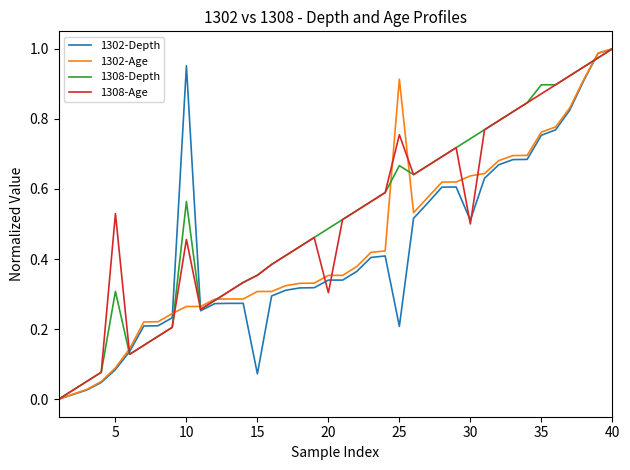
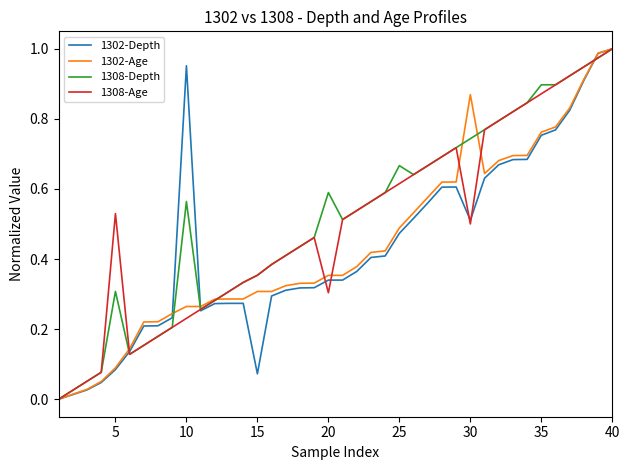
1308-Age, 10: 0.46 -> 0.23
1308-Depth, 20: 0.49 -> 0.59
1302-Depth, 25: 0.21 -> 0.47
1302-Age, 25: 0.91 -> 0.49
1308-Age, 25: 0.75 -> 0.62
1302-Age, 30: 0.64 -> 0.87
